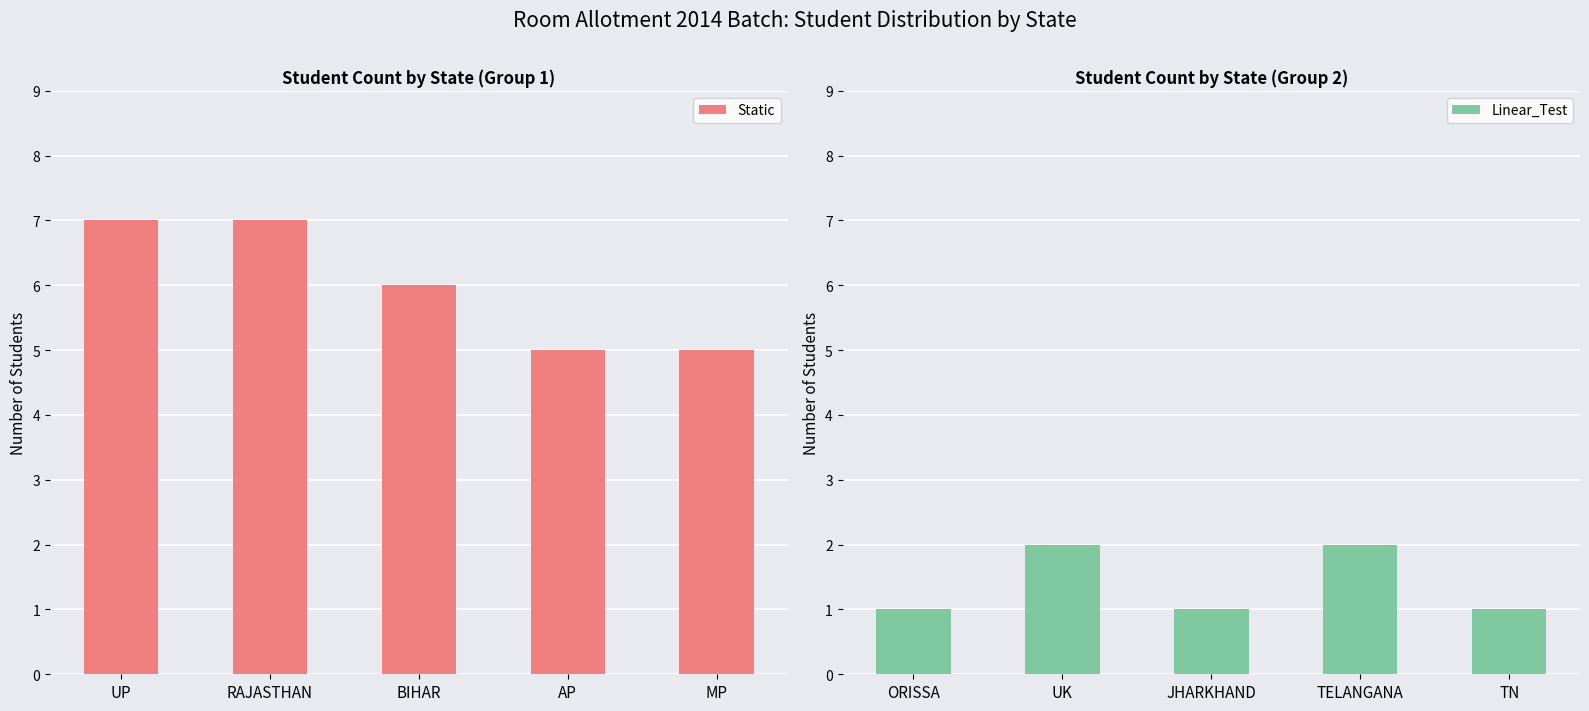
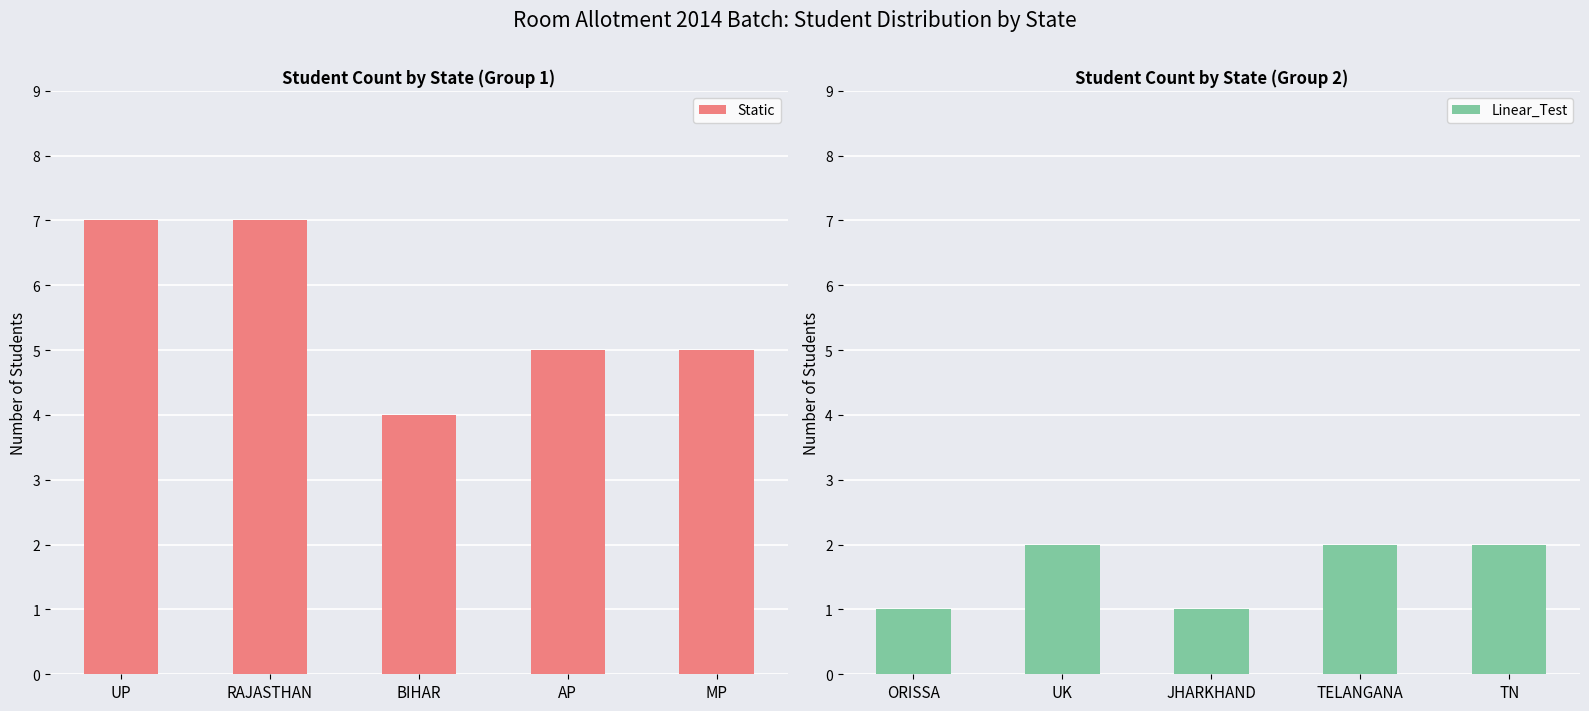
Student Count by State (Group 1), BIHAR: 6 -> 4
Student Count by State (Group 2), TN: 1 -> 2
